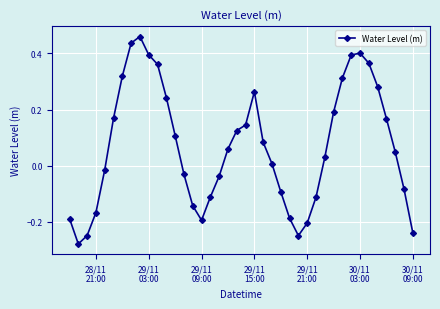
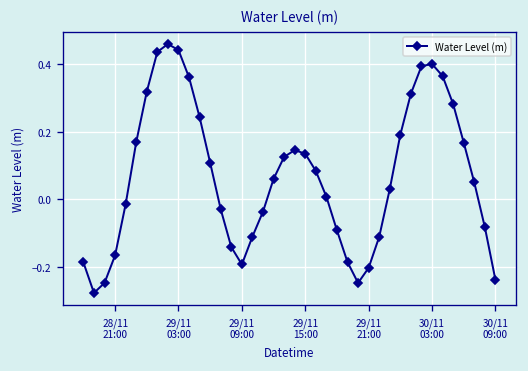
29/11 03:00: 0.40 -> 0.44
29/11 15:00: 0.26 -> 0.13
